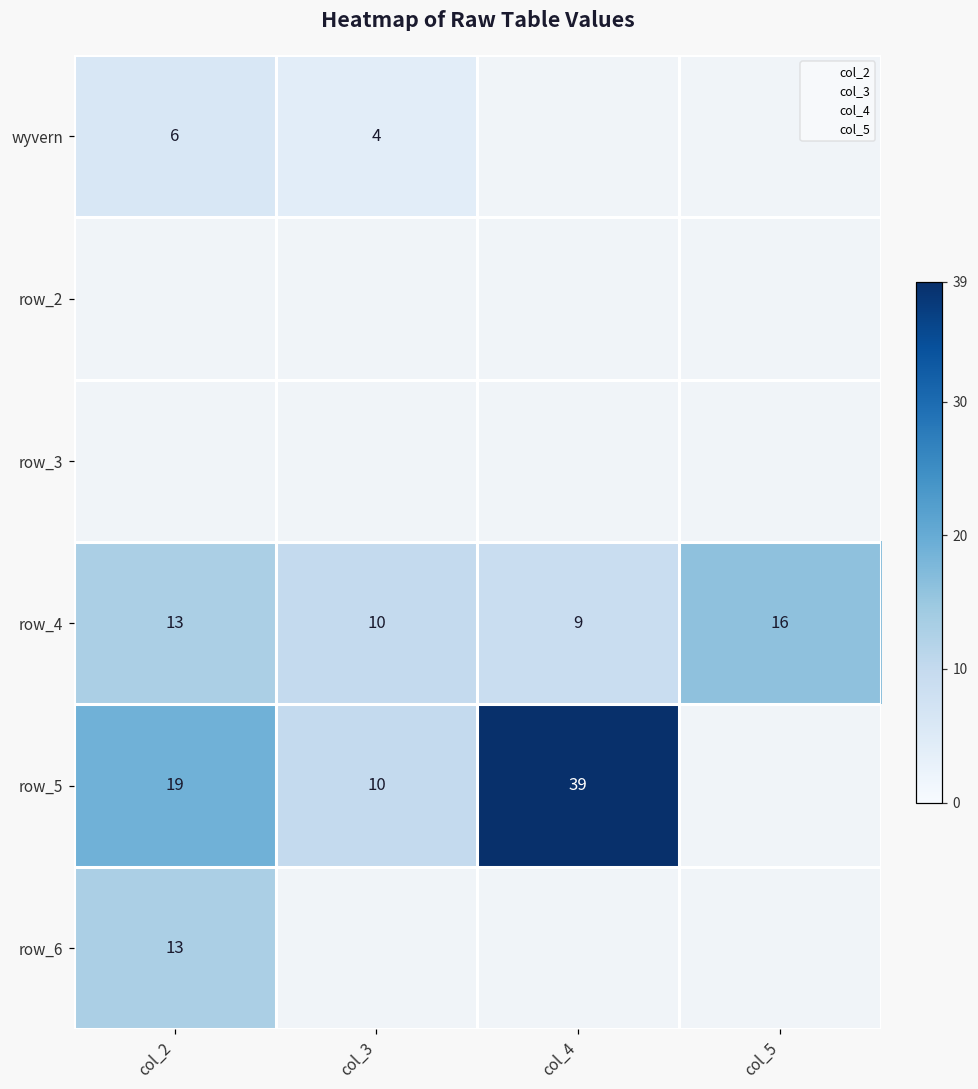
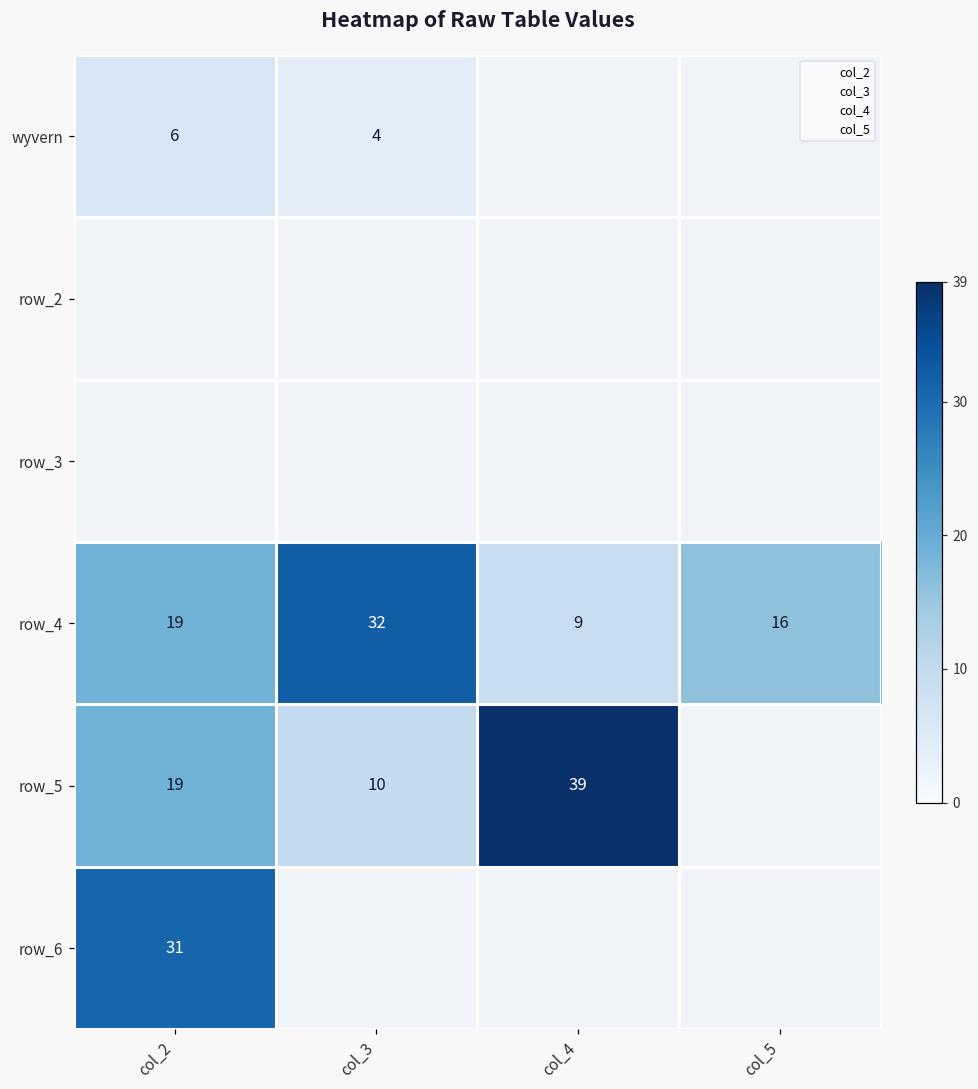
row_4, col_2: 13 -> 19
row_4, col_3: 10 -> 32
row_6, col_2: 13 -> 31
